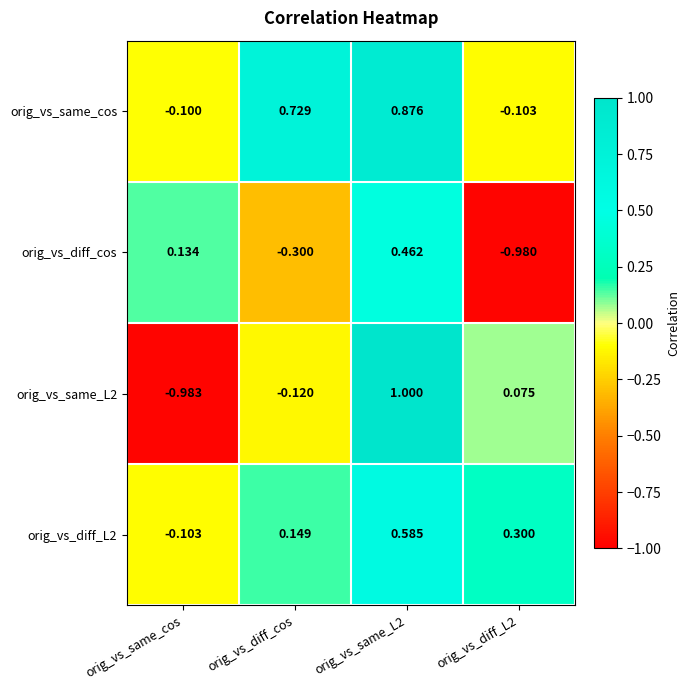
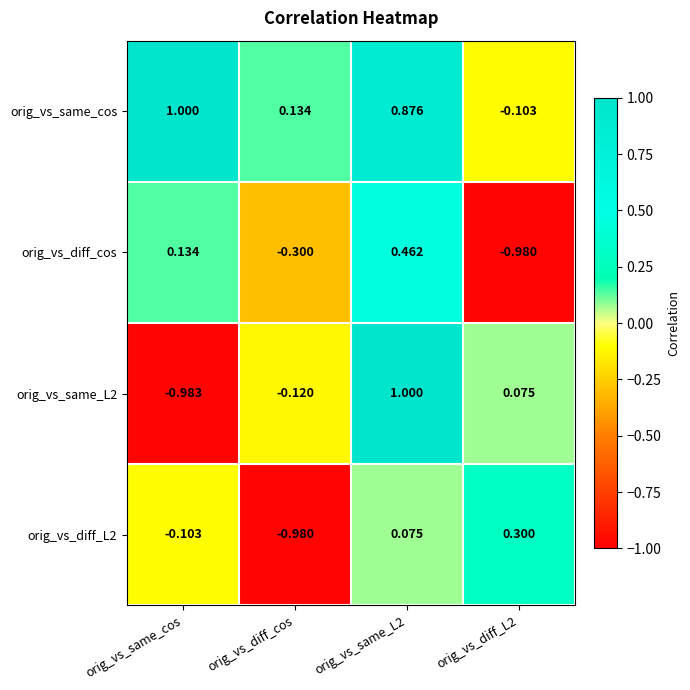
orig_vs_same_cos, orig_vs_same_cos: -0.100 -> 1.000
orig_vs_same_cos, orig_vs_diff_cos: 0.729 -> 0.134
orig_vs_diff_L2, orig_vs_diff_cos: 0.149 -> -0.980
orig_vs_diff_L2, orig_vs_same_L2: 0.585 -> 0.075
